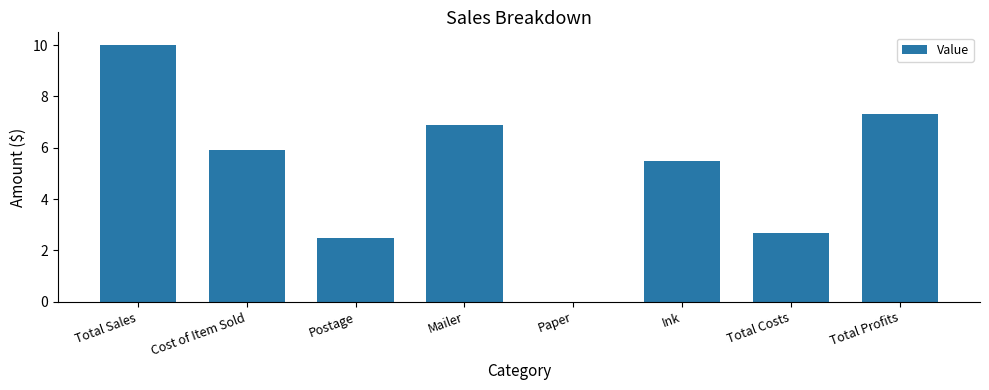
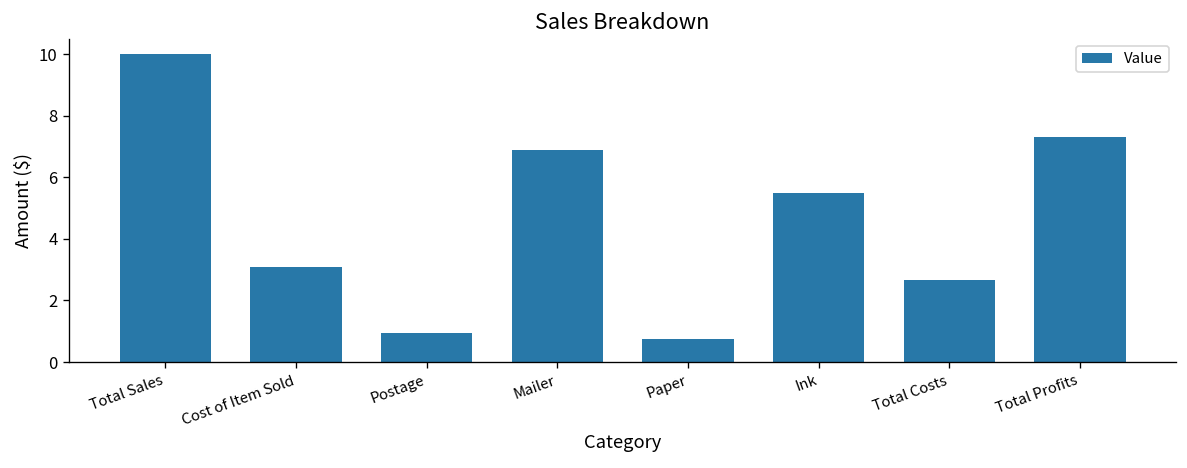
Cost of Item Sold: 5.9 -> 3.1
Postage: 2.5 -> 1.0
Paper: 0.0 -> 0.7
